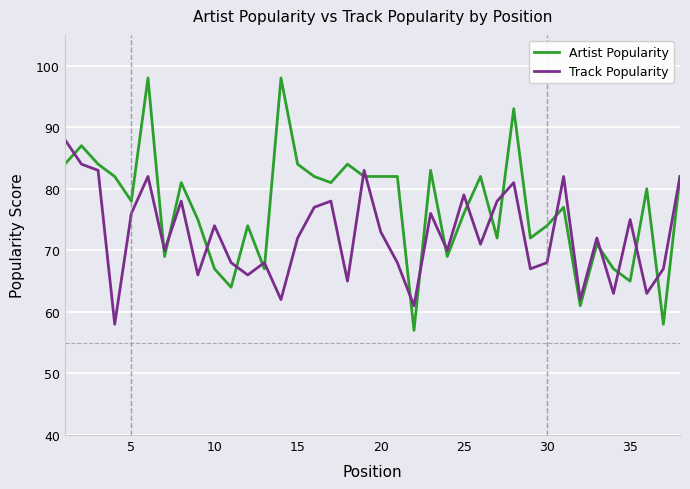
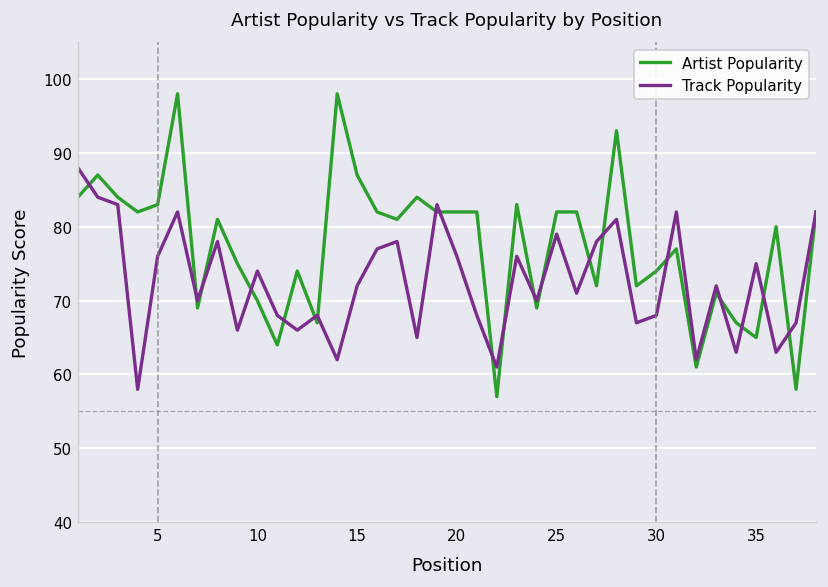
Artist Popularity, 5: 78 -> 83
Artist Popularity, 10: 67 -> 70
Artist Popularity, 15: 84 -> 87
Track Popularity, 20: 73 -> 76
Artist Popularity, 25: 76 -> 82
